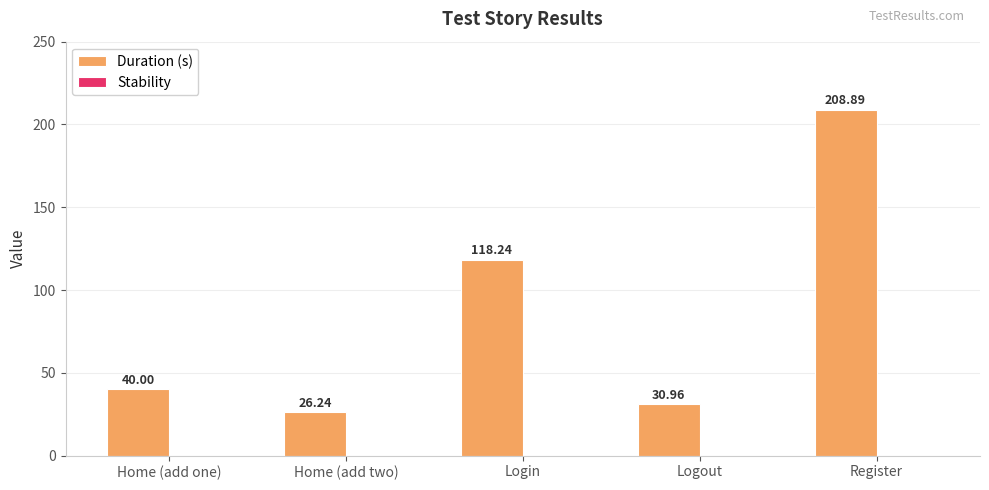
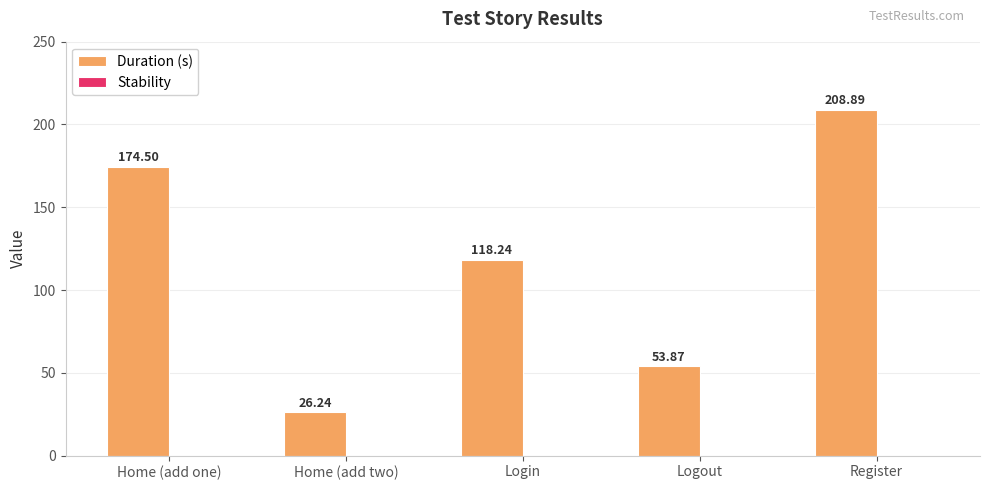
Duration (s), Home (add one): 40.00 -> 174.50
Duration (s), Logout: 30.96 -> 53.87
